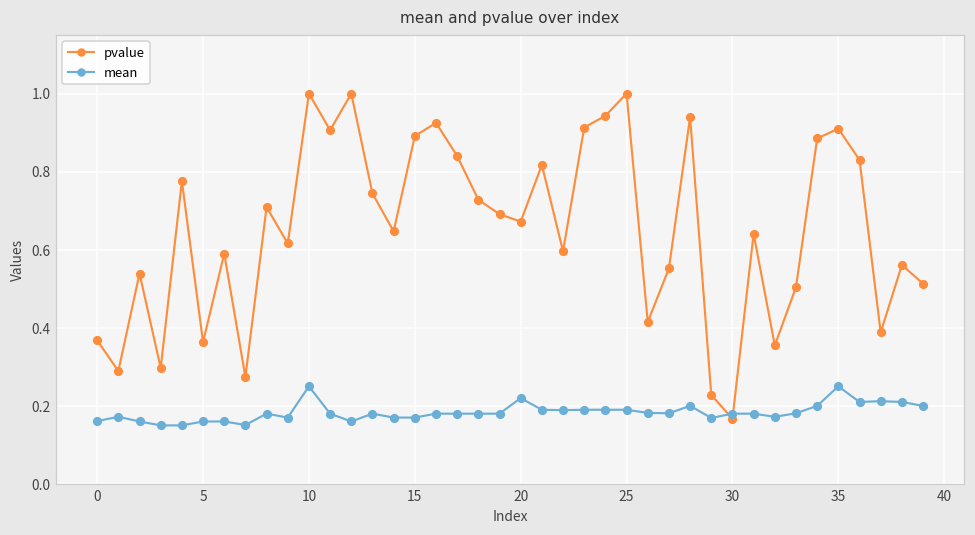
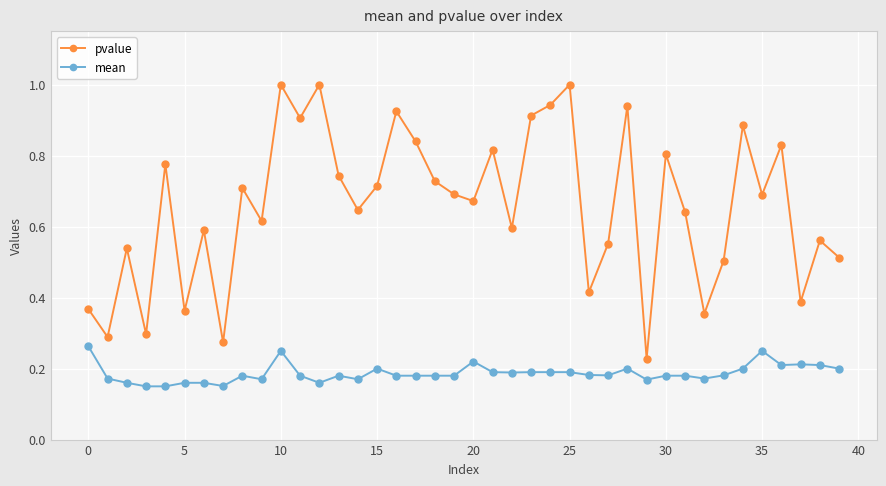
mean, 0: 0.16 -> 0.26
pvalue, 15: 0.89 -> 0.72
mean, 15: 0.17 -> 0.20
pvalue, 30: 0.17 -> 0.80
pvalue, 35: 0.91 -> 0.69
